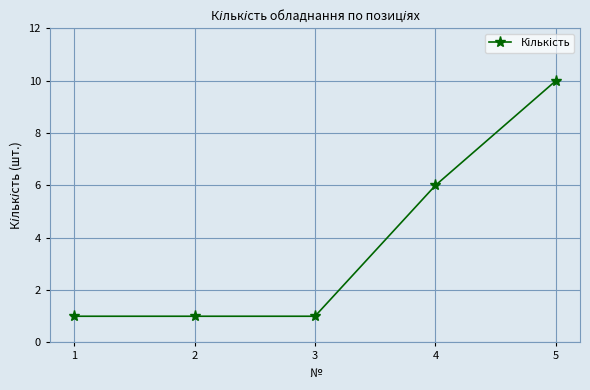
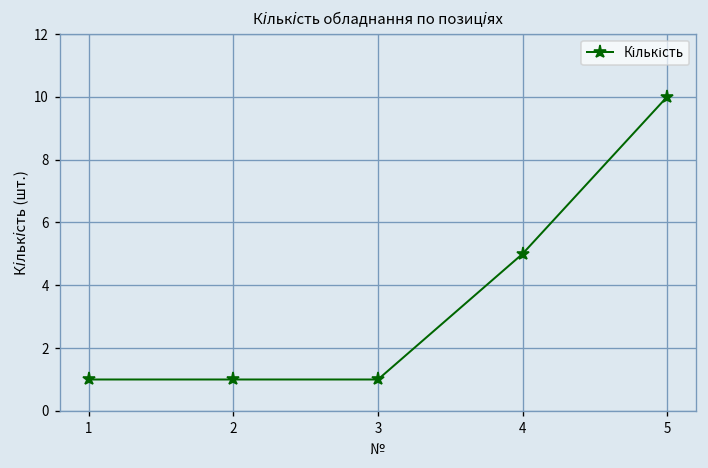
4: 6 -> 5
